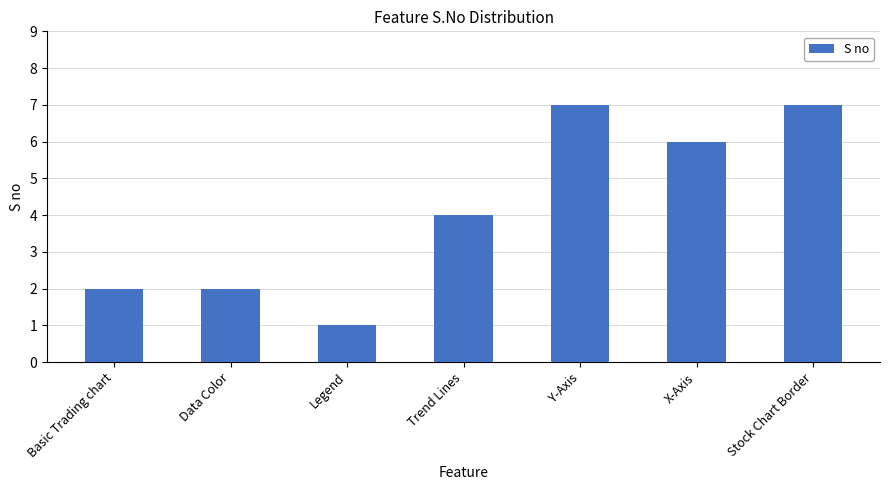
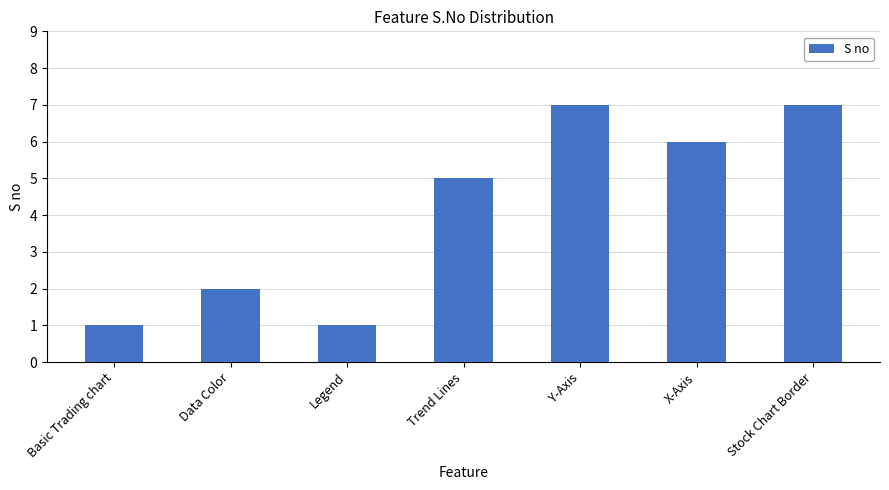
Basic Trading chart: 2 -> 1
Trend Lines: 4 -> 5
